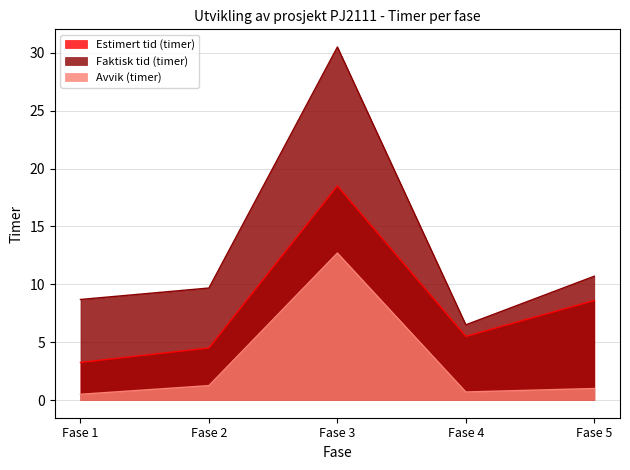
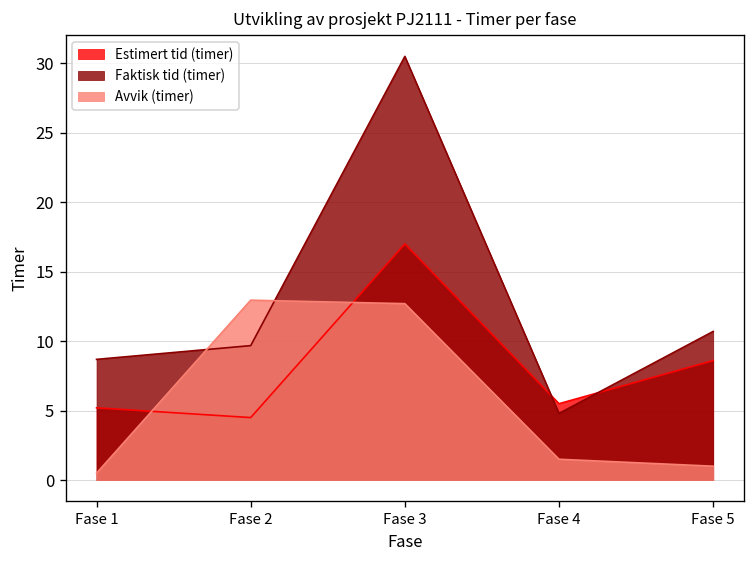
Estimert tid (timer), Fase 1: 3.3 -> 5.2
Avvik (timer), Fase 2: 1.3 -> 13.0
Estimert tid (timer), Fase 3: 18.5 -> 17.0
Faktisk tid (timer), Fase 4: 6.5 -> 4.8
Avvik (timer), Fase 4: 0.7 -> 1.5
